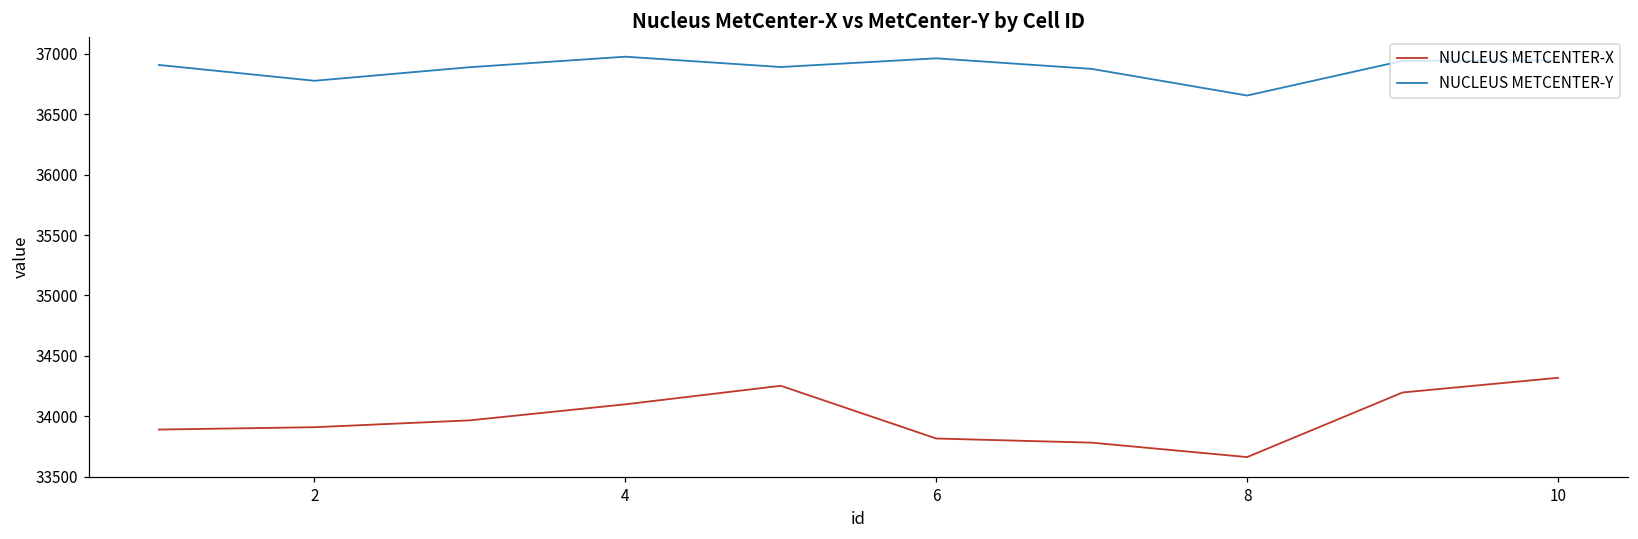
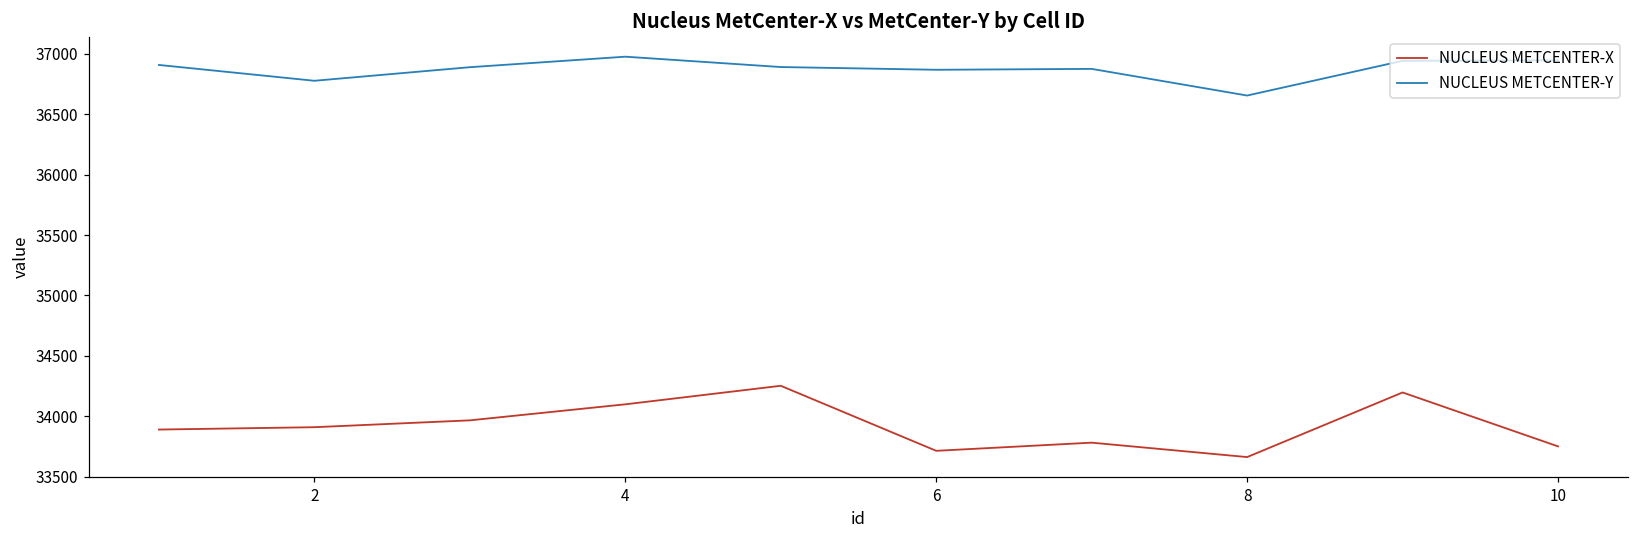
NUCLEUS METCENTER-X, 6: 33820 -> 33710
NUCLEUS METCENTER-Y, 6: 36960 -> 36870
NUCLEUS METCENTER-X, 10: 34320 -> 33750
